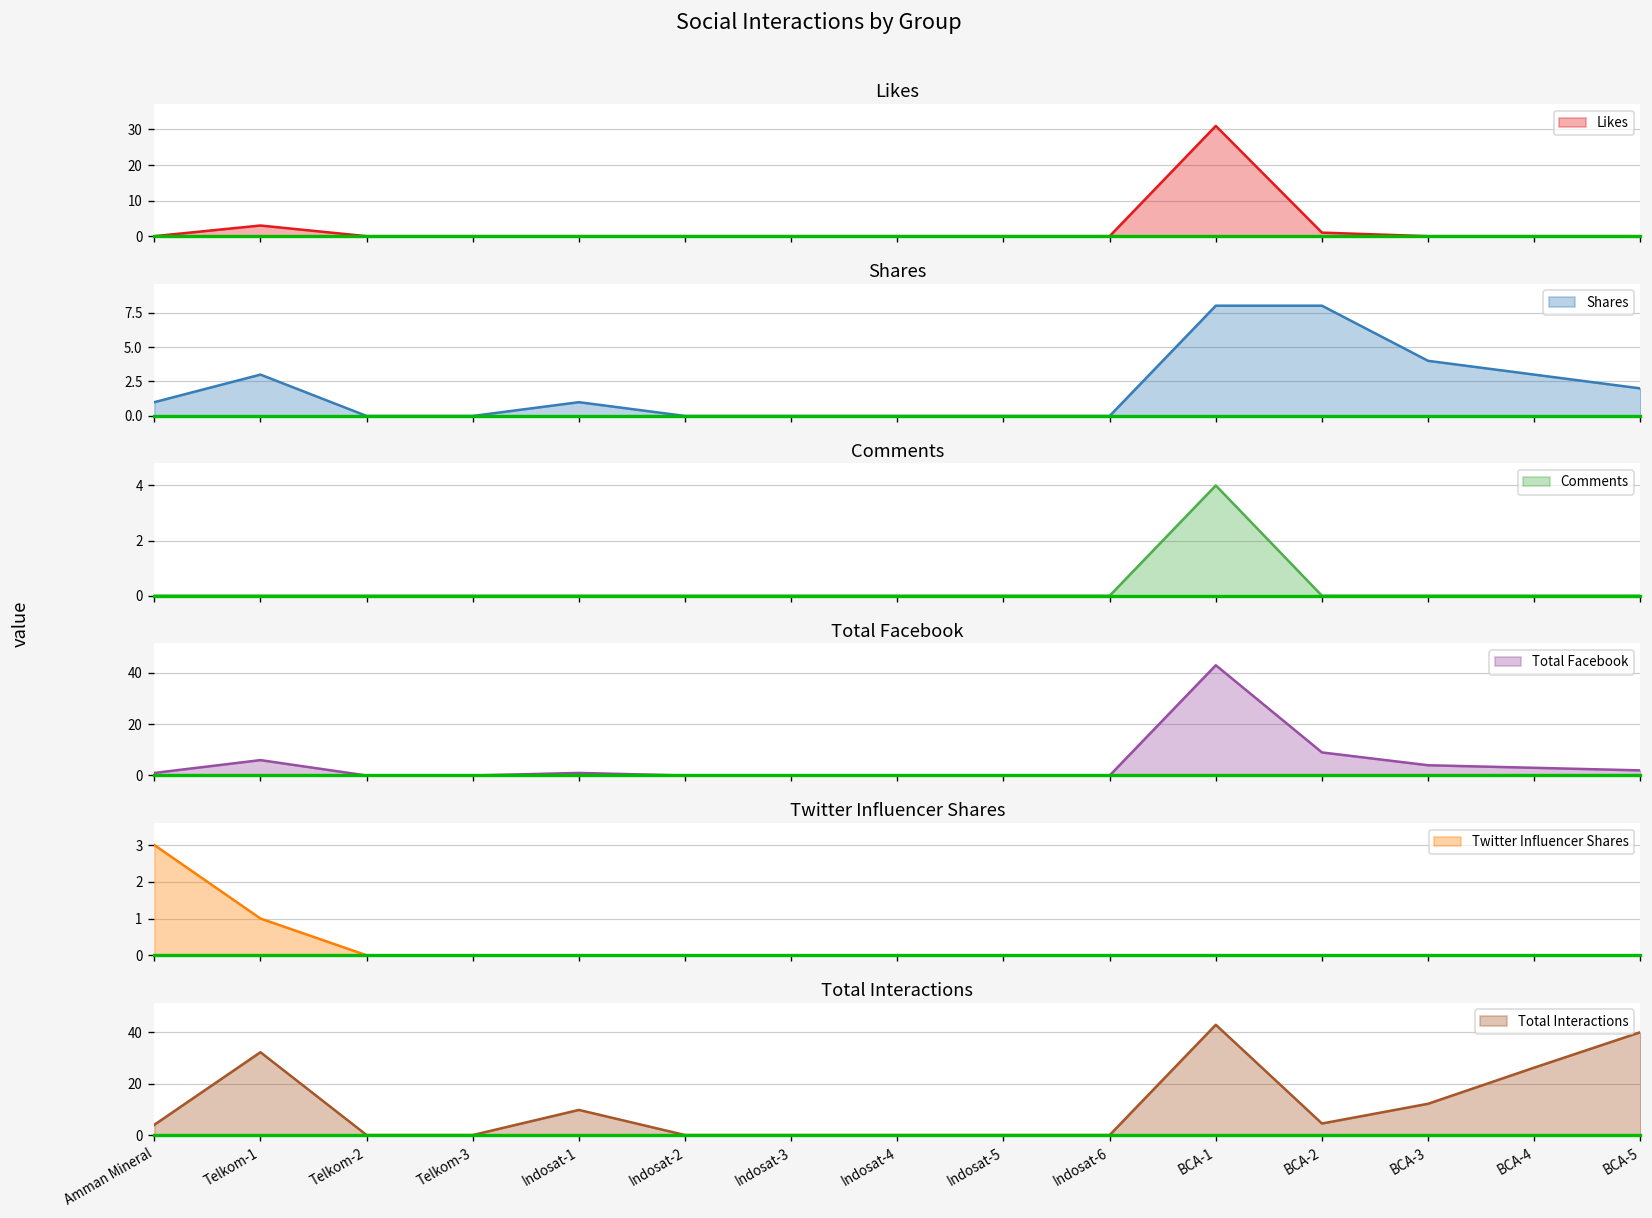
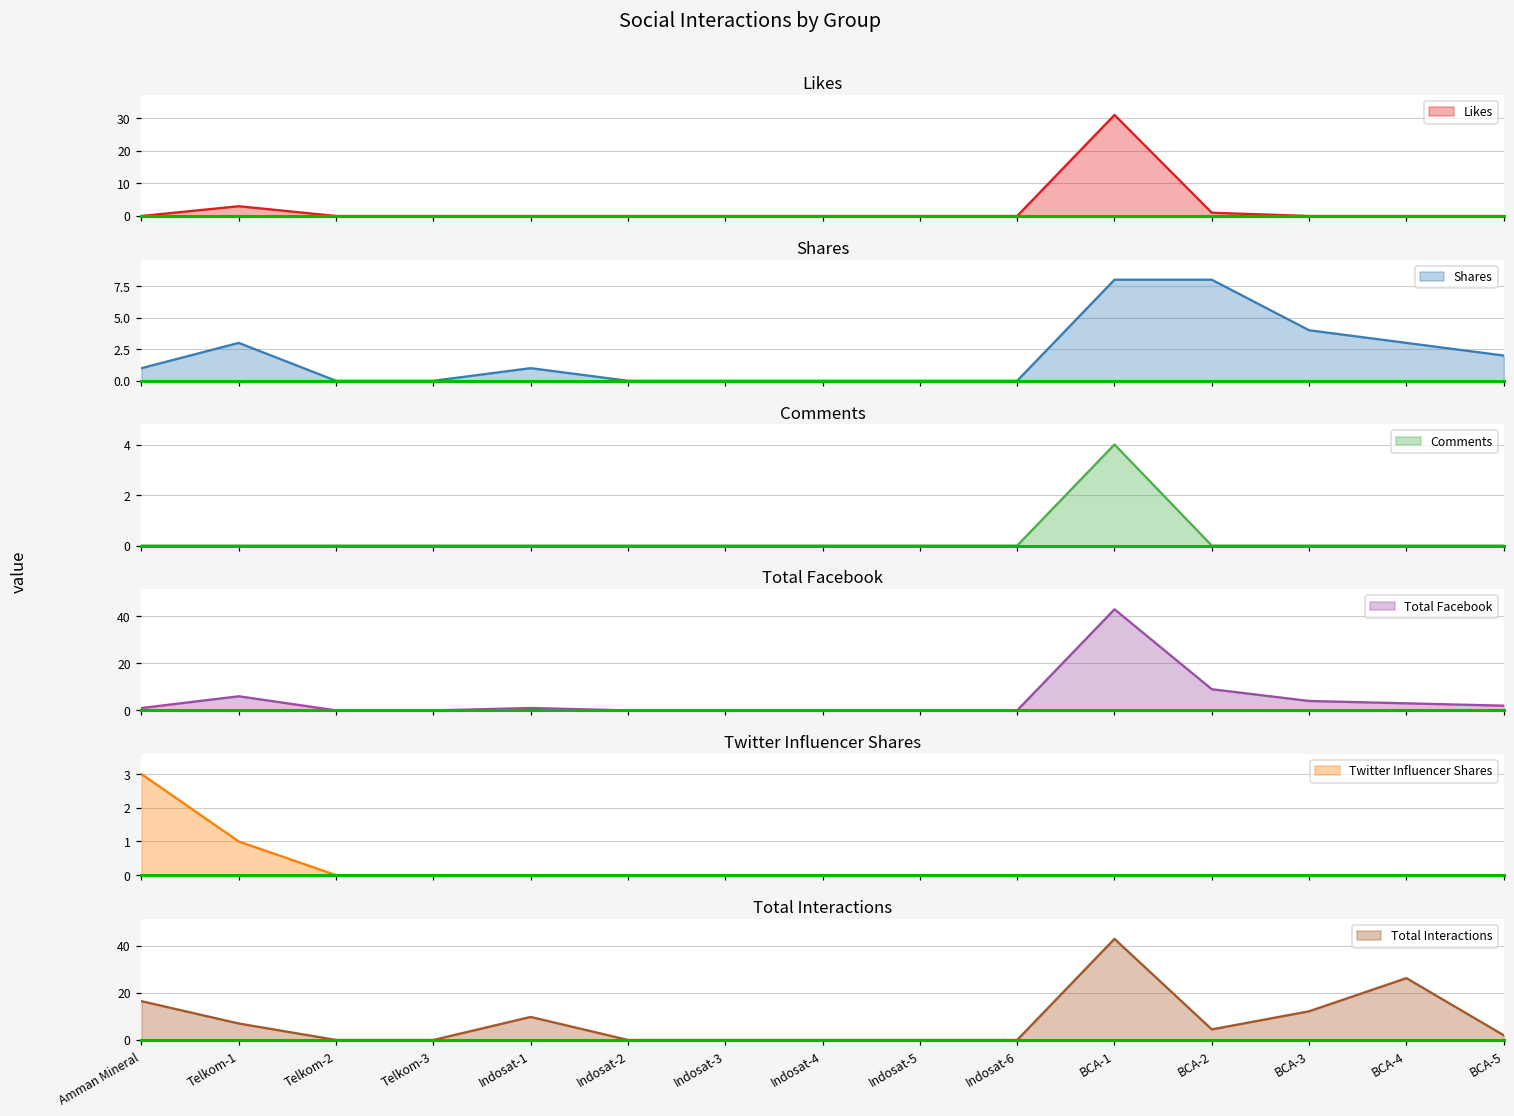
Total Interactions, Amman Mineral: 4 -> 17
Total Interactions, Telkom-1: 32 -> 7
Total Interactions, BCA-5: 40 -> 2
